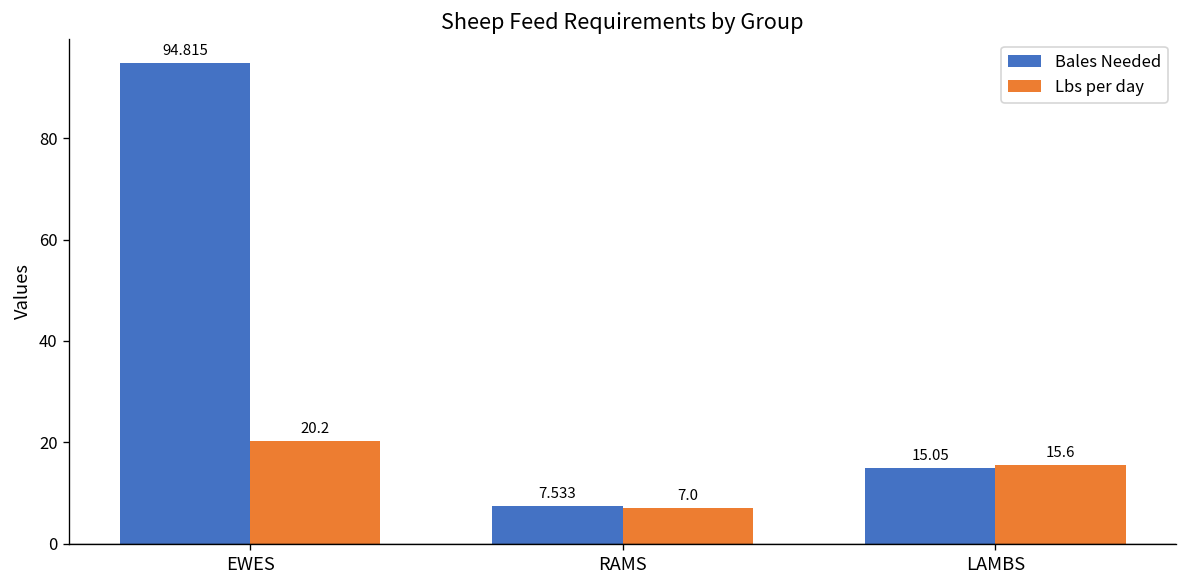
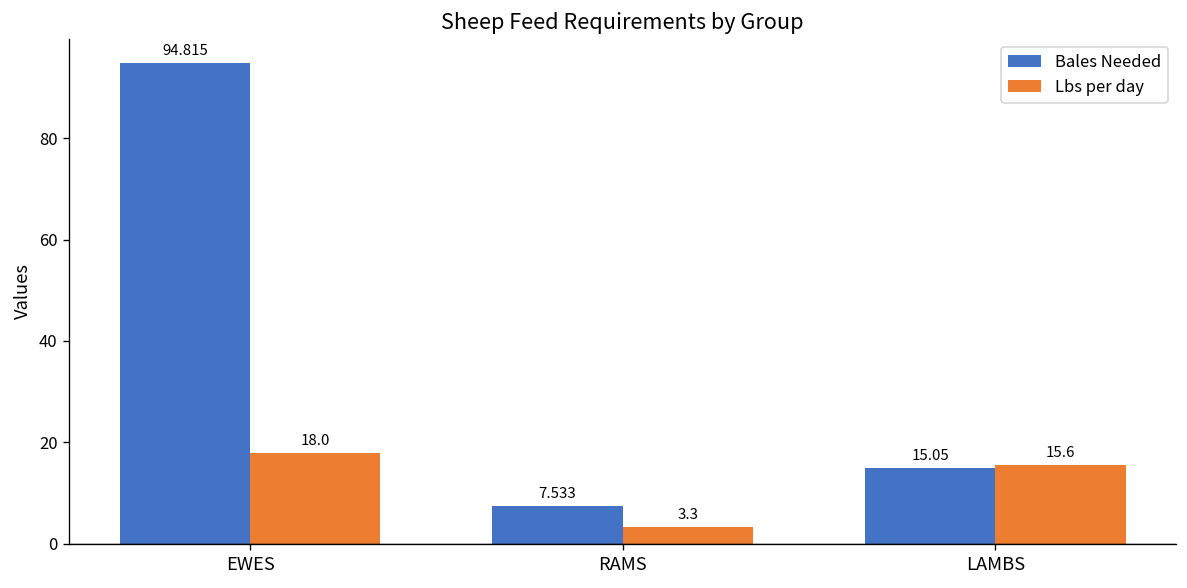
Lbs per day, EWES: 20.2 -> 18.0
Lbs per day, RAMS: 7.0 -> 3.3
